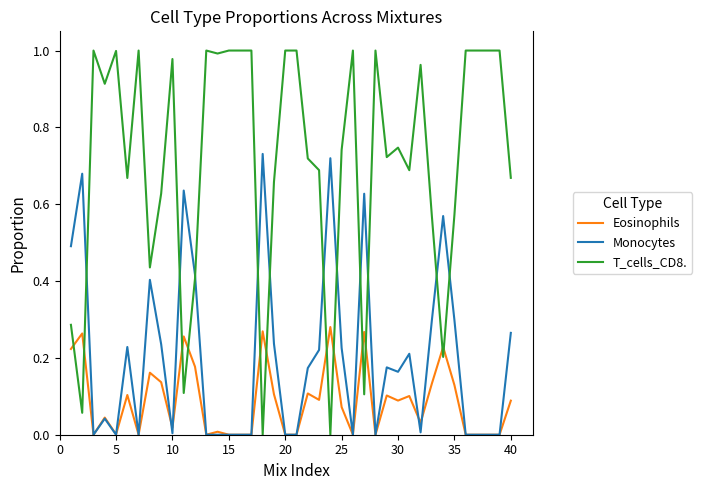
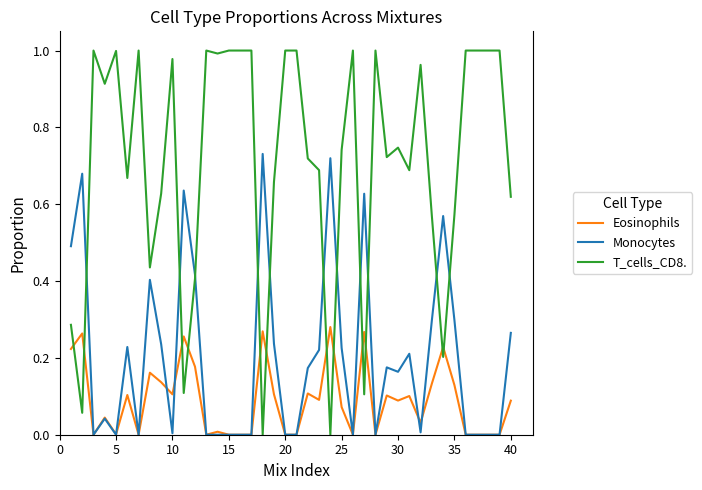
Eosinophils, 10: 0.02 -> 0.11
T_cells_CD8., 40: 0.67 -> 0.62
